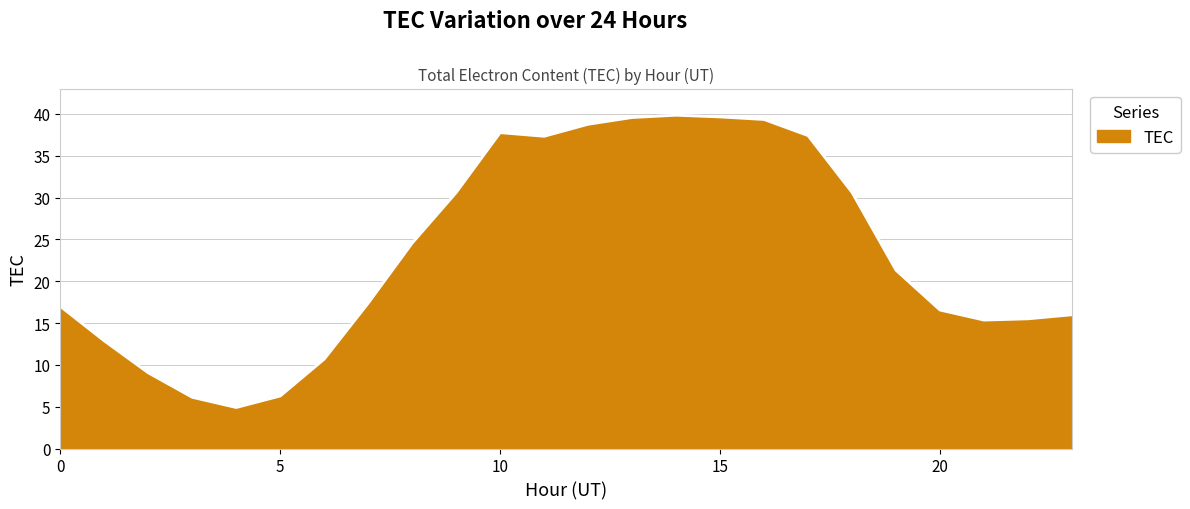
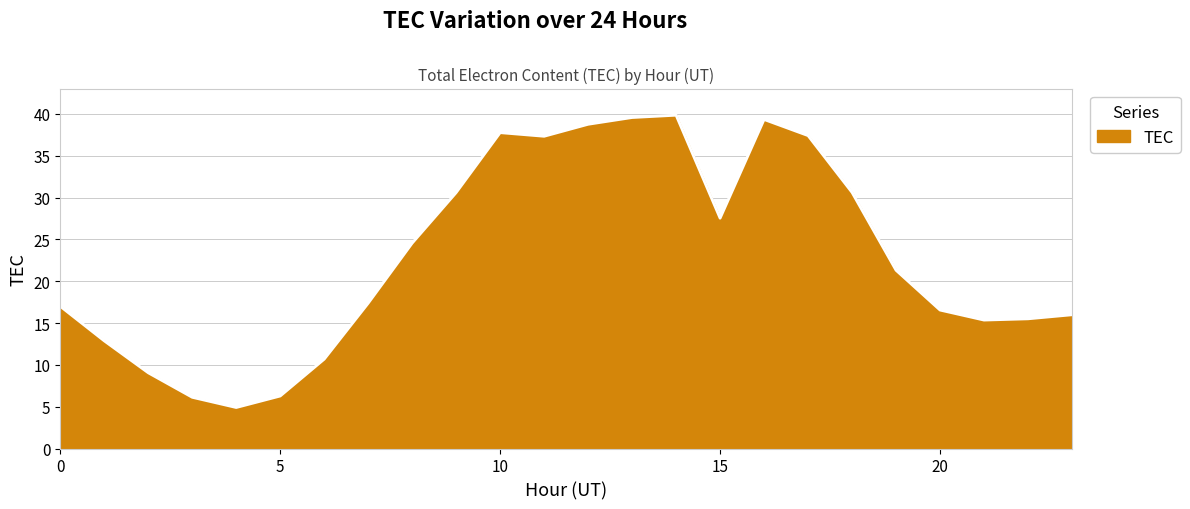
15: 40 -> 28
